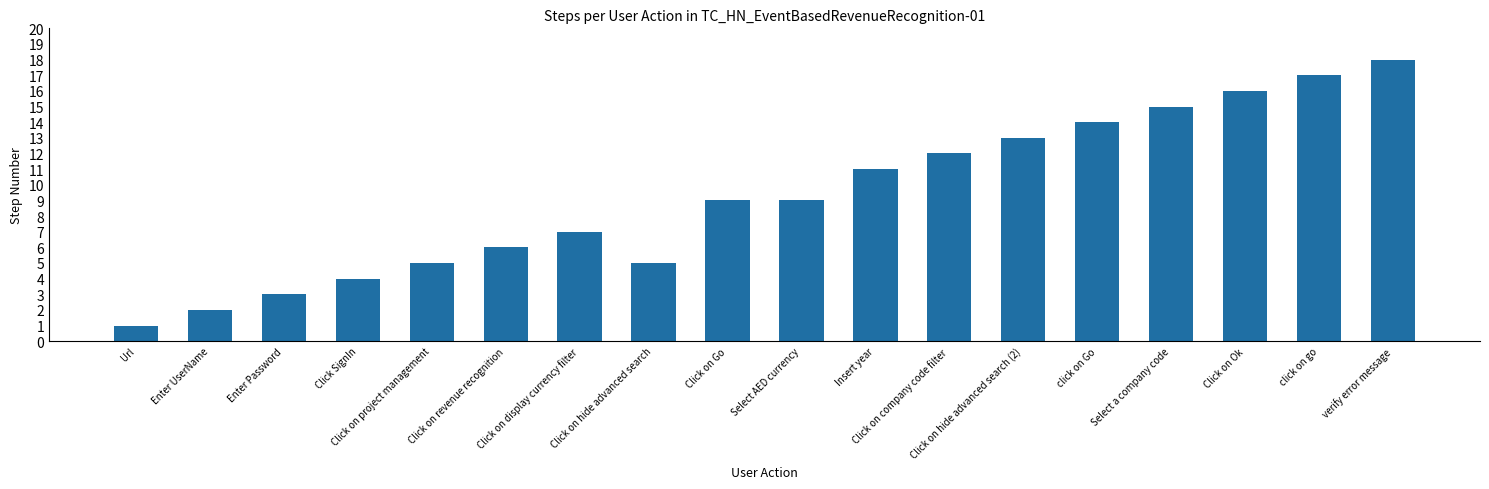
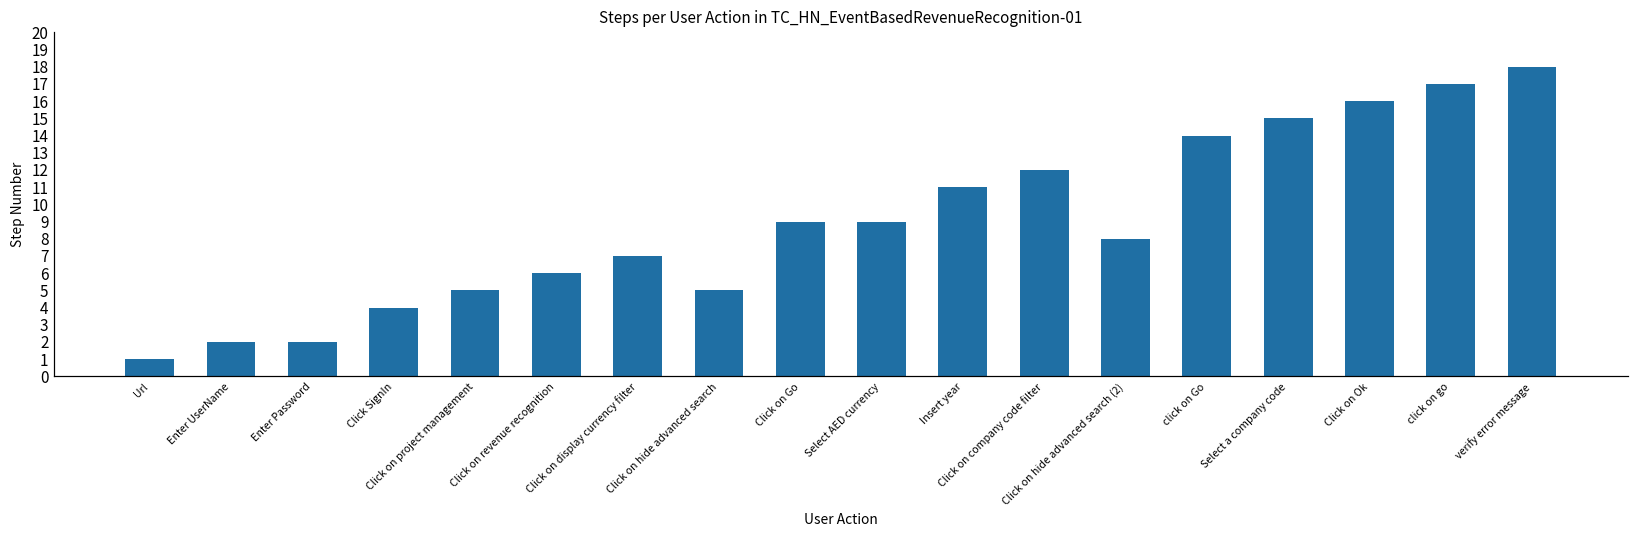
Enter Password: 3 -> 2
Click on hide advanced search (2): 13 -> 8
